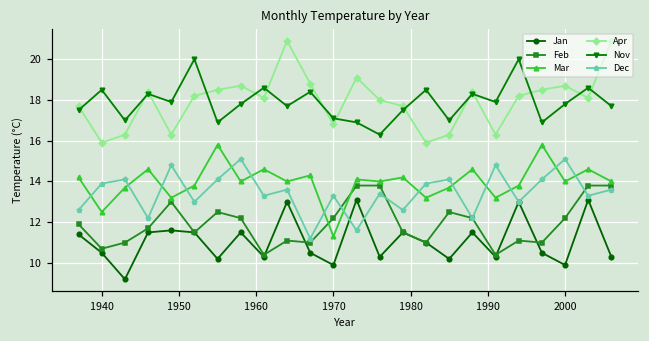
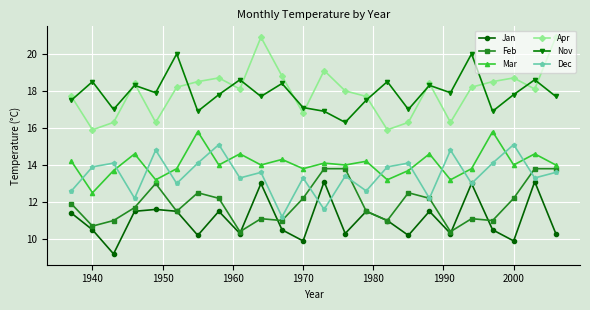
Mar, 1970: 11.3 -> 13.8
